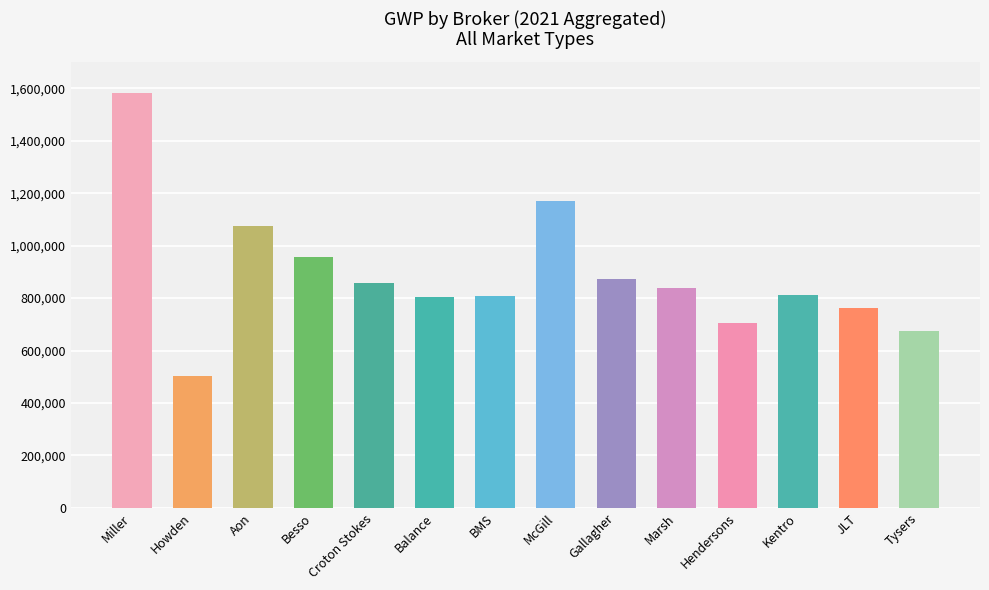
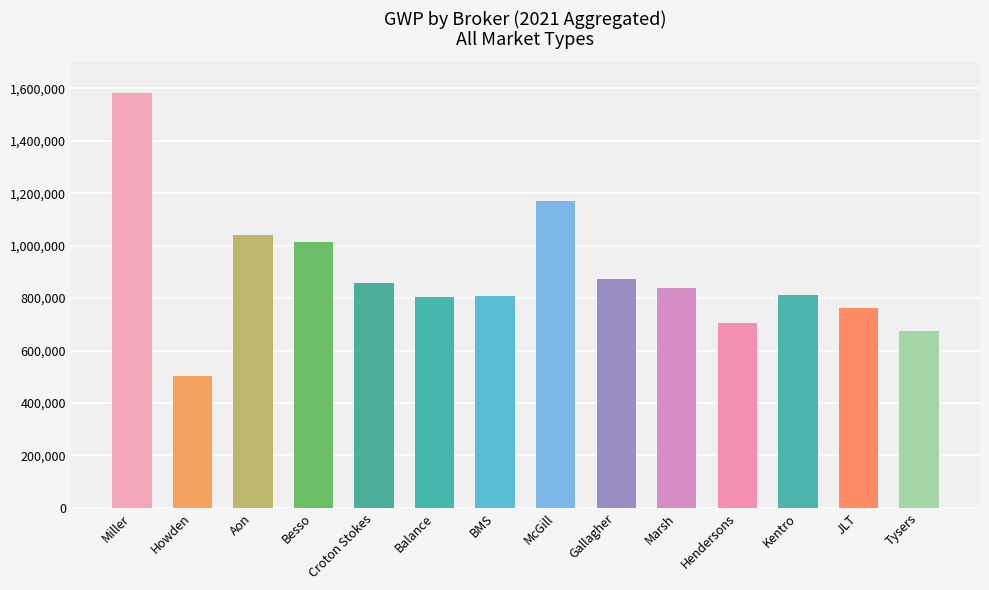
Aon: 1,070,000 -> 1,040,000
Besso: 950,000 -> 1,010,000
